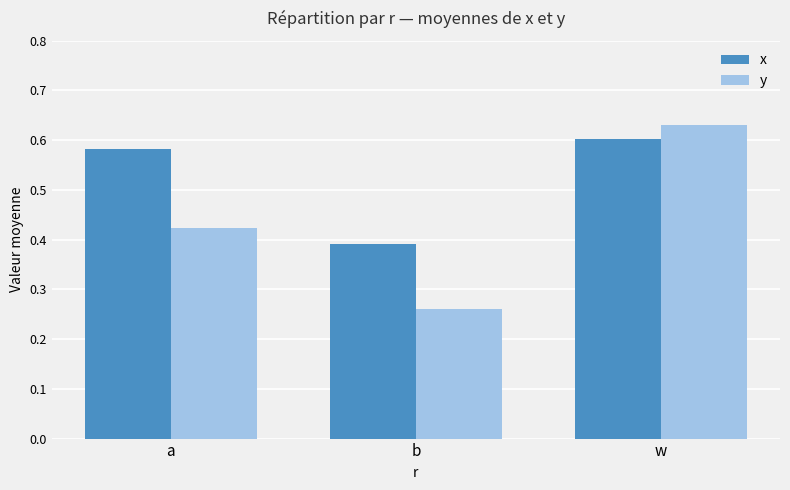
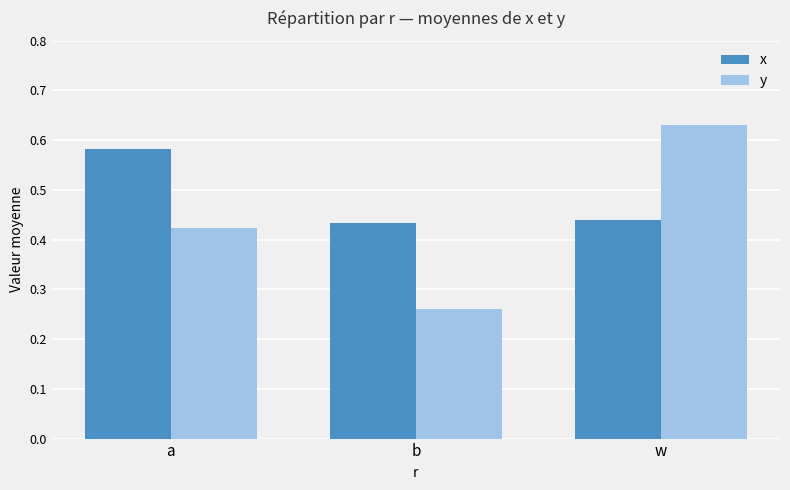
x, b: 0.39 -> 0.43
x, w: 0.60 -> 0.44
